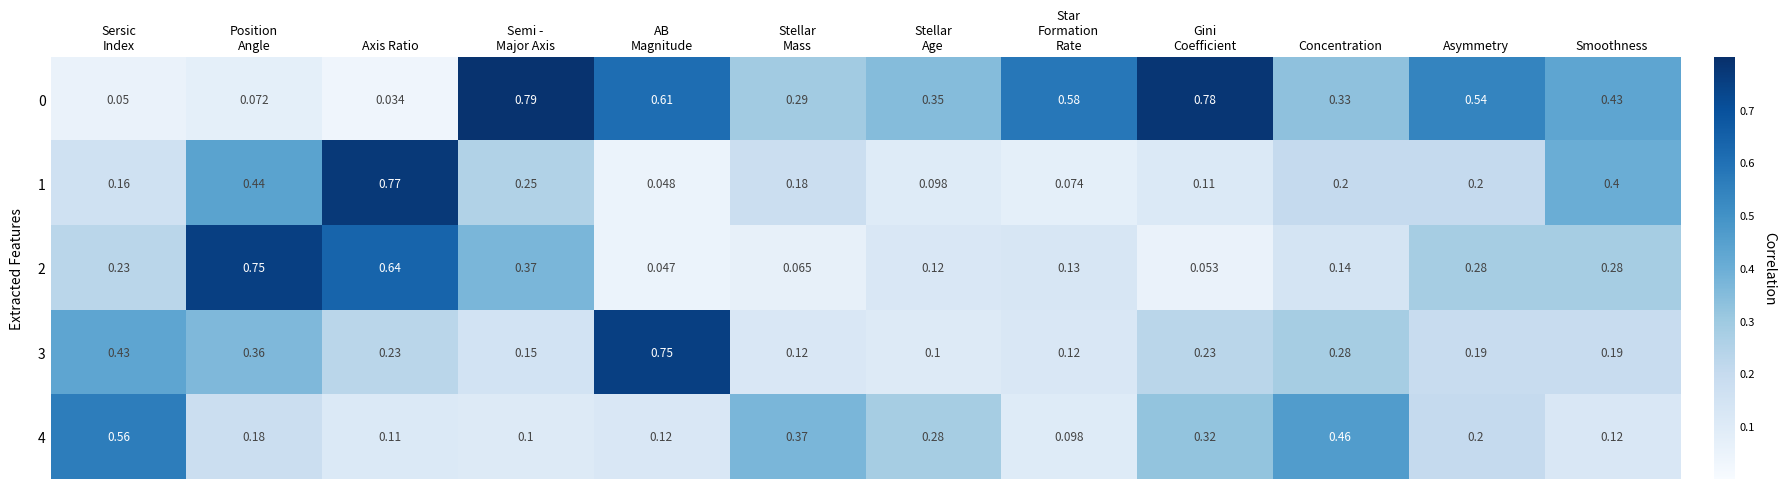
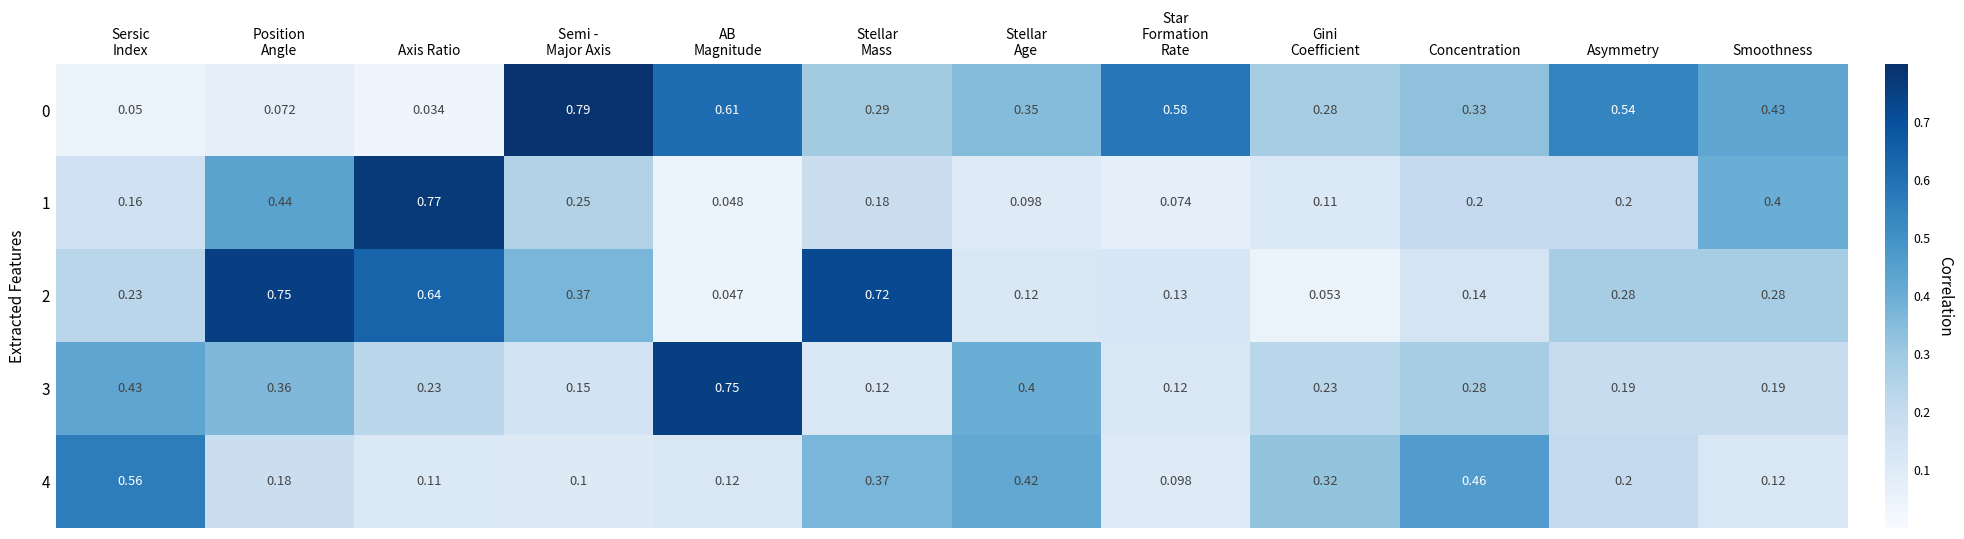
0, Gini Coefficient: 0.78 -> 0.28
2, Stellar Mass: 0.065 -> 0.72
3, Stellar Age: 0.1 -> 0.4
4, Stellar Age: 0.28 -> 0.42
